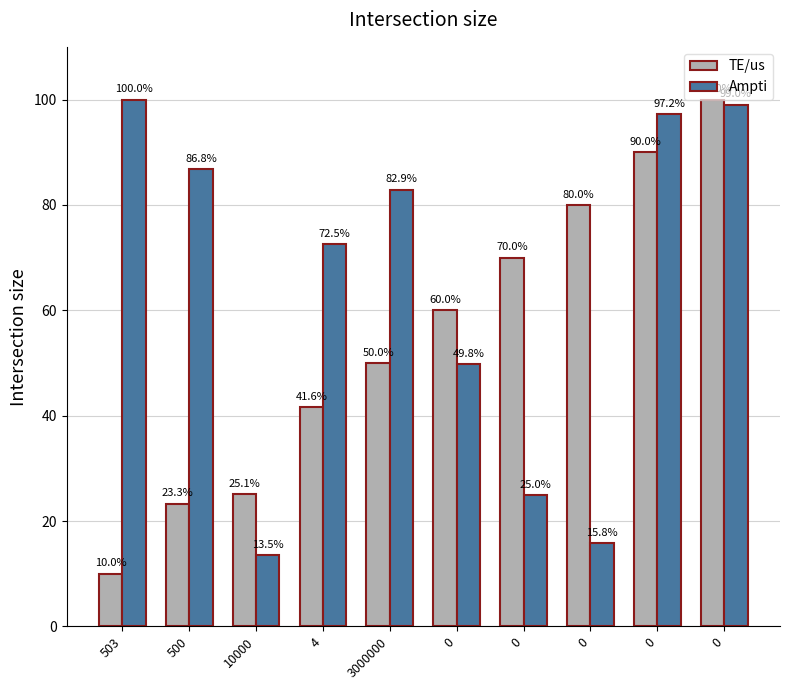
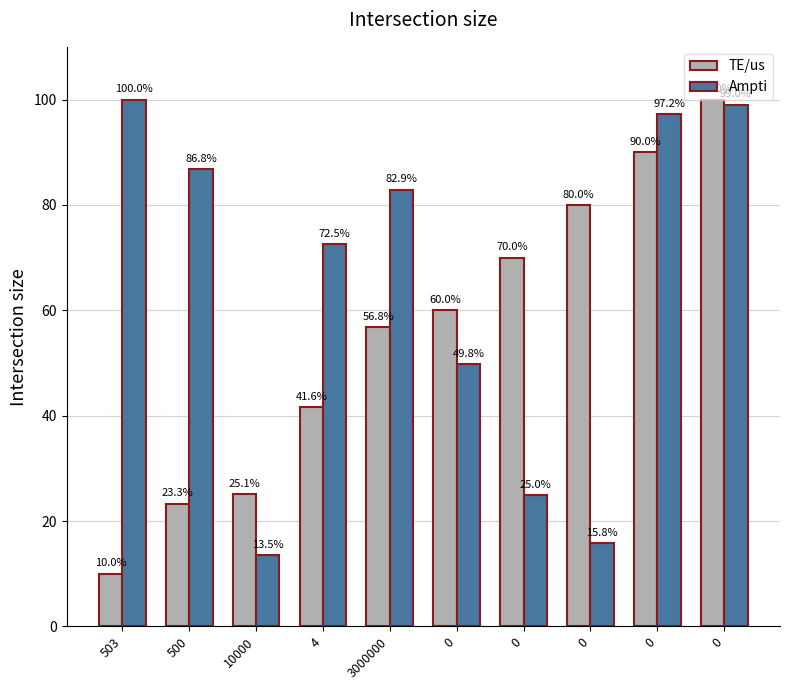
TE/us, 3000000: 50.0% -> 56.8%
